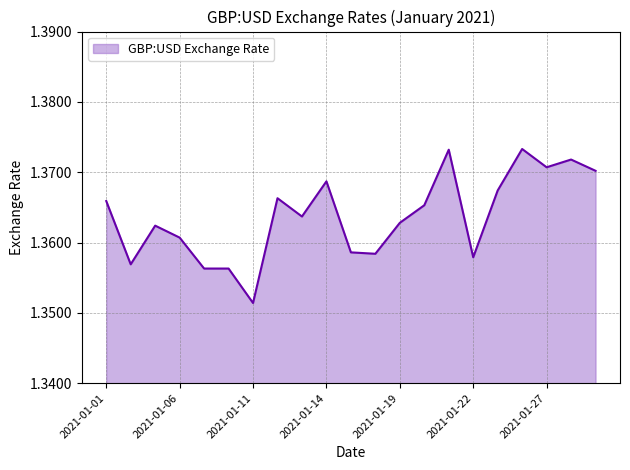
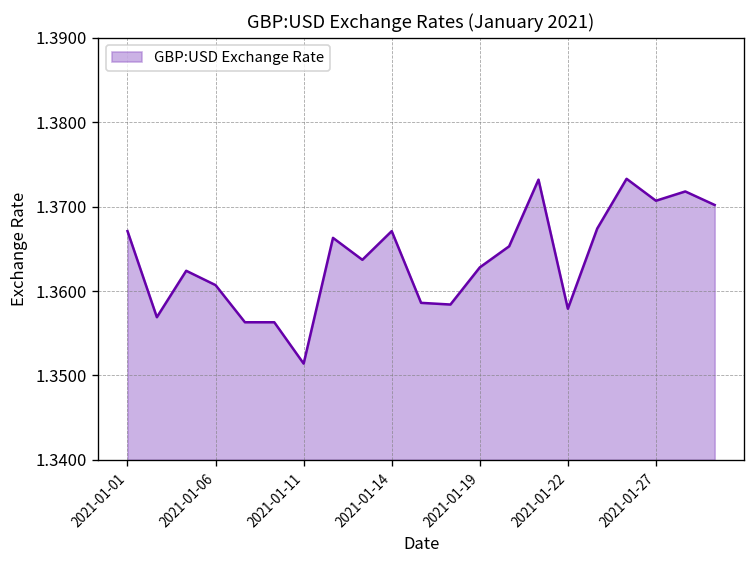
2021-01-01: 1.366 -> 1.367
2021-01-14: 1.369 -> 1.367
